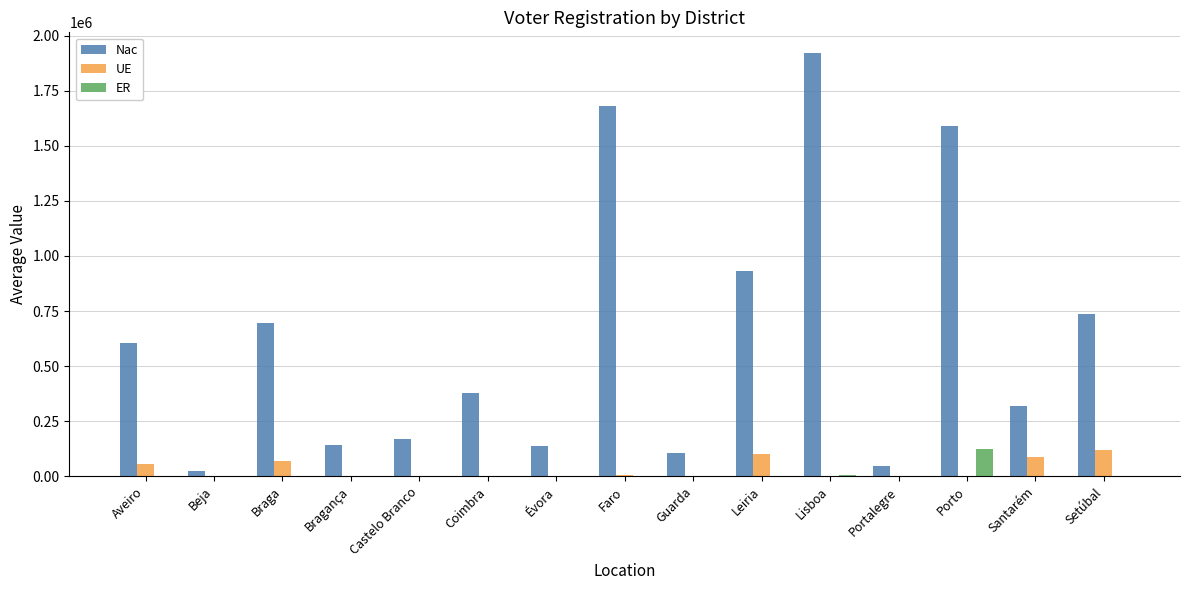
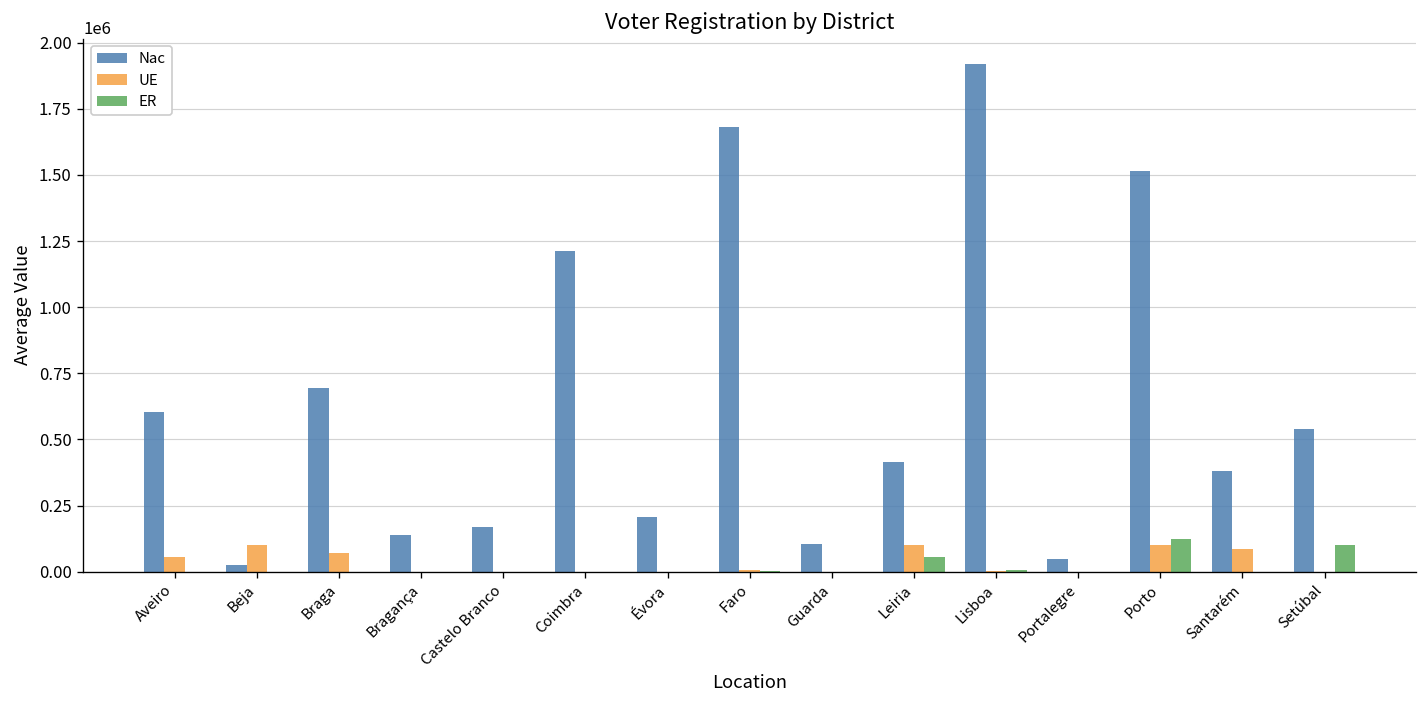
UE, Beja: 0 -> 100000
Nac, Coimbra: 380000 -> 1210000
Nac, Évora: 140000 -> 210000
Nac, Leiria: 930000 -> 410000
ER, Leiria: 0 -> 60000
Nac, Porto: 1590000 -> 1520000
UE, Porto: 0 -> 100000
Nac, Santarém: 320000 -> 380000
Nac, Setúbal: 740000 -> 540000
UE, Setúbal: 120000 -> 0
ER, Setúbal: 0 -> 100000
